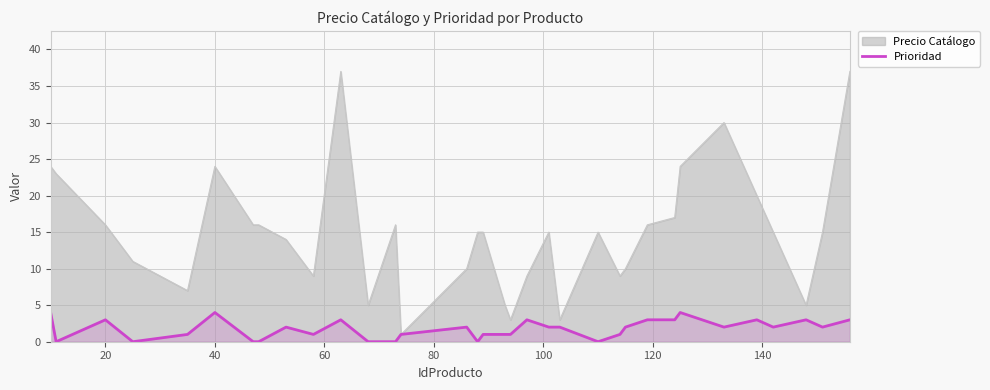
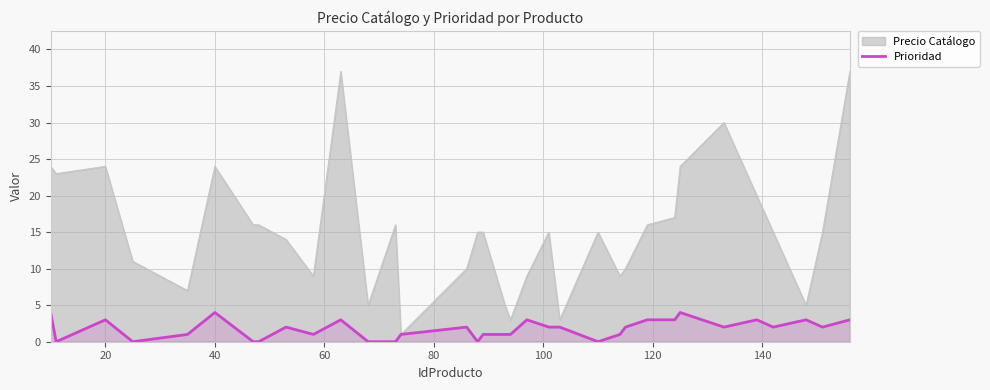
Precio Catálogo, 20: 16 -> 24
